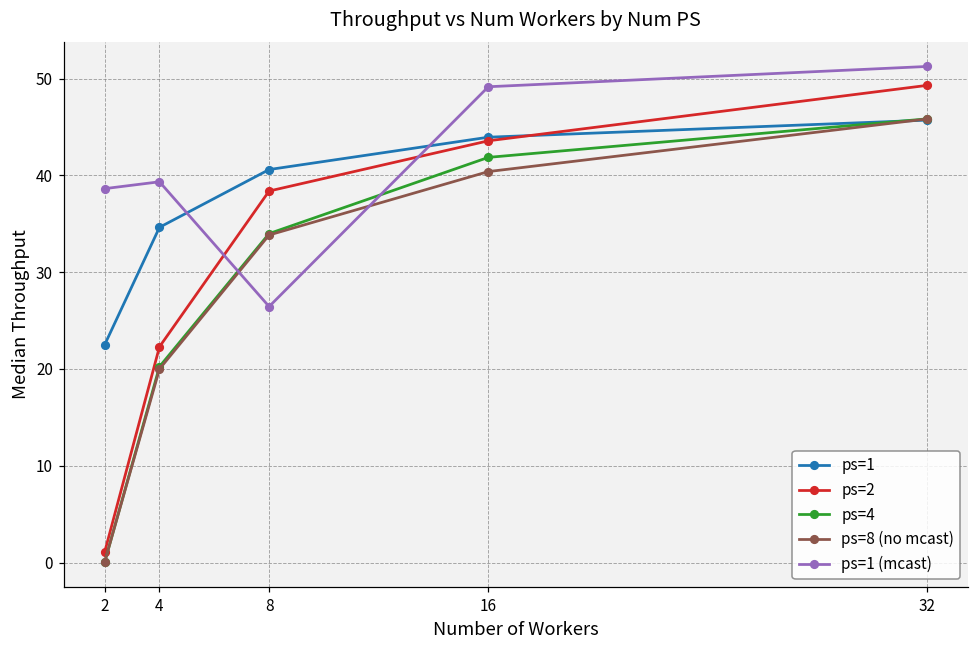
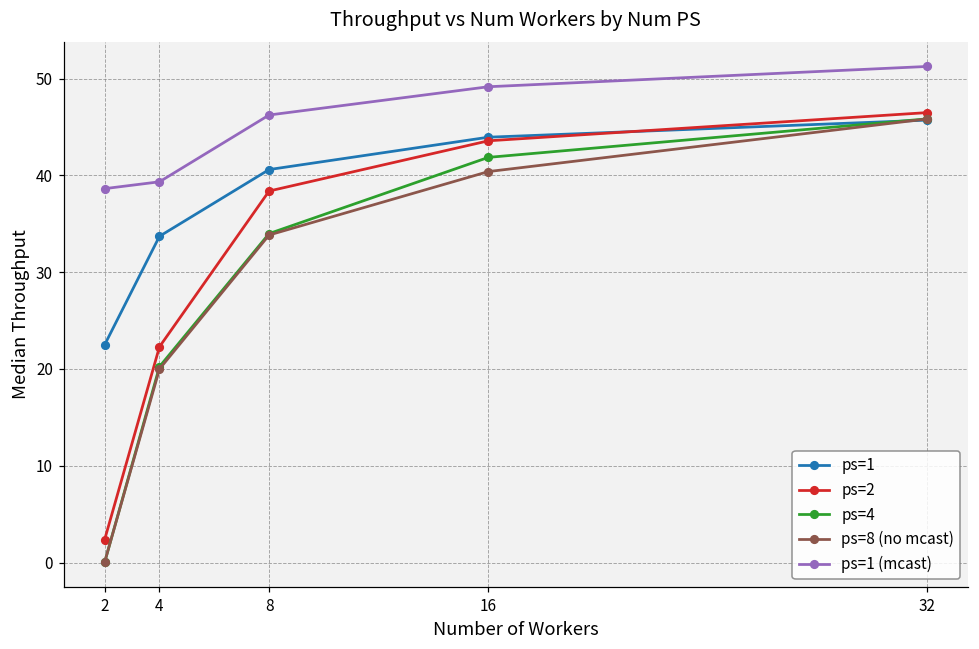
ps=2, 2: 1 -> 2
ps=1, 4: 35 -> 34
ps=1 (mcast), 8: 26 -> 46
ps=2, 32: 49 -> 46
